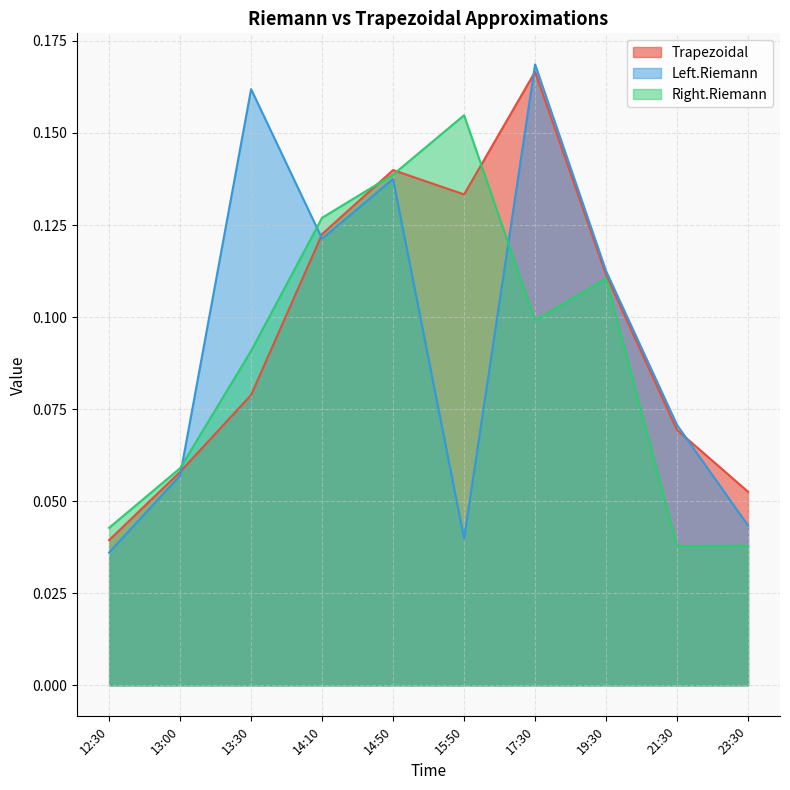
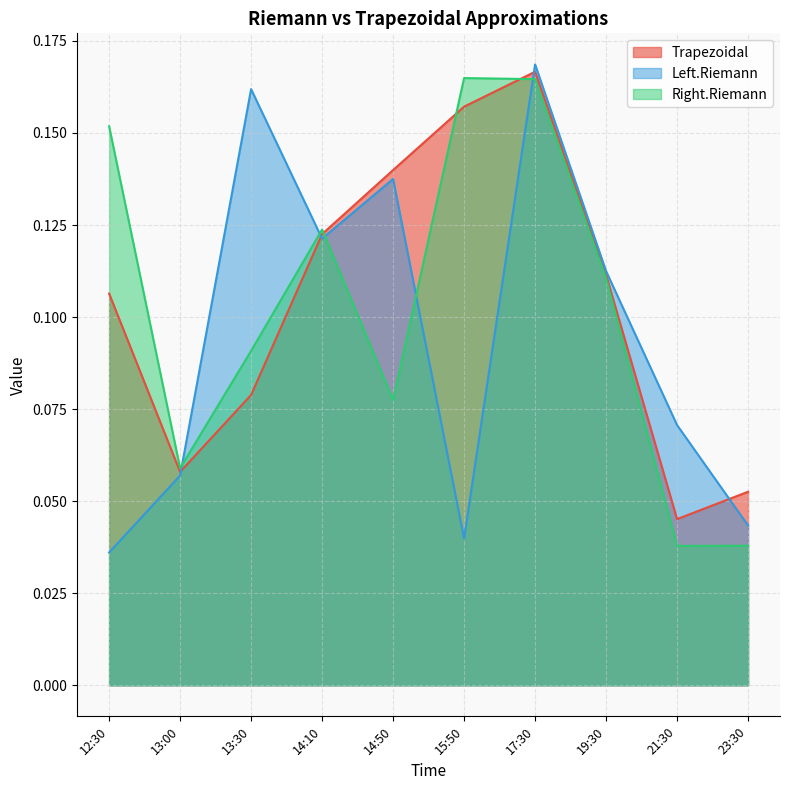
Trapezoidal, 12:30: 0.039 -> 0.106
Right.Riemann, 12:30: 0.043 -> 0.152
Right.Riemann, 14:10: 0.127 -> 0.124
Right.Riemann, 14:50: 0.139 -> 0.077
Trapezoidal, 15:50: 0.133 -> 0.157
Right.Riemann, 15:50: 0.155 -> 0.165
Right.Riemann, 17:30: 0.099 -> 0.165
Trapezoidal, 21:30: 0.069 -> 0.045
